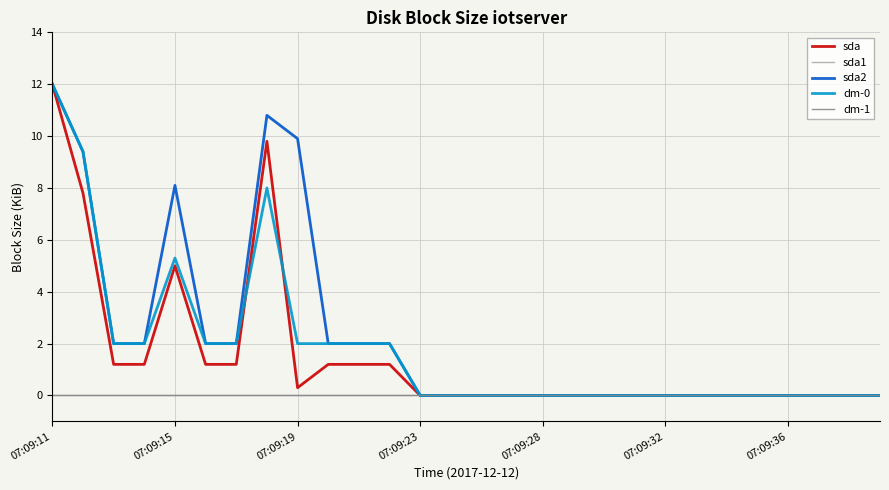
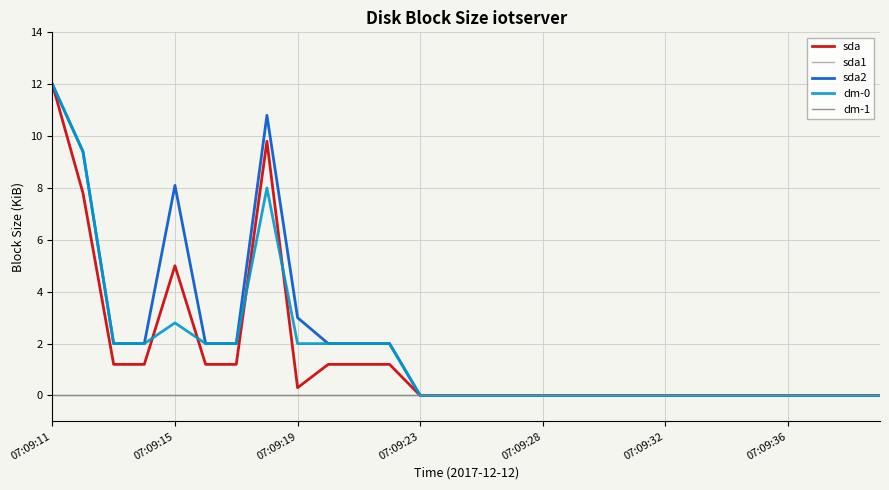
dm-0, 07:09:15: 5.3 -> 2.8
sda2, 07:09:19: 9.9 -> 3.0
